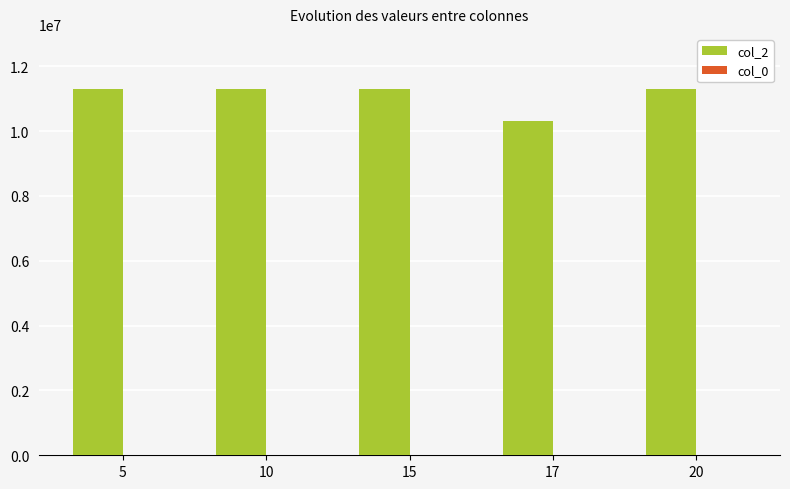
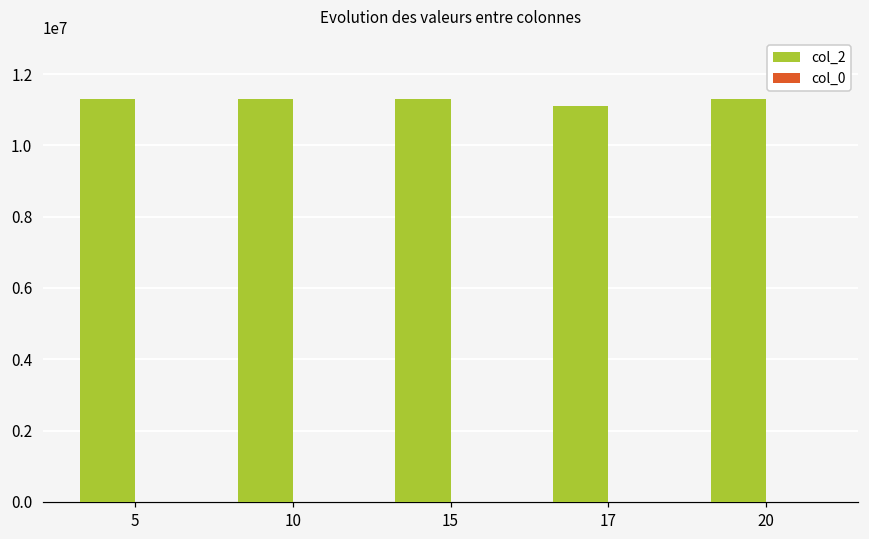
col_2, 17: 10300000 -> 11100000
